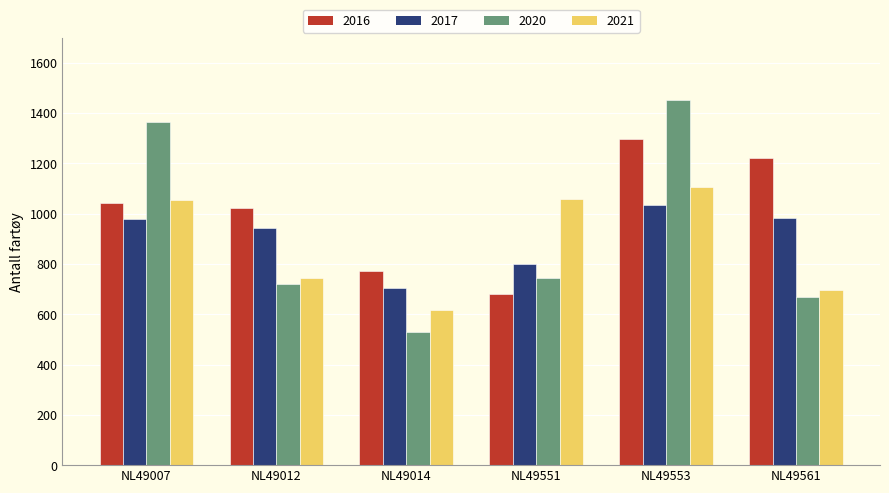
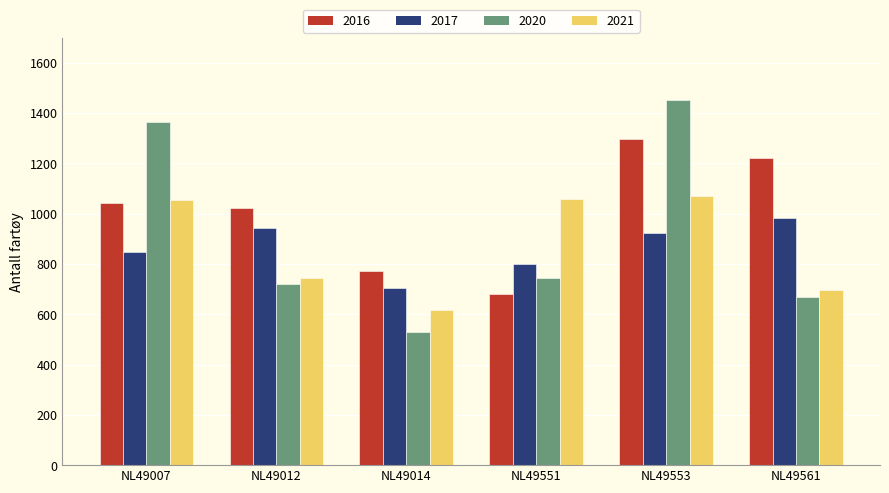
2017, NL49007: 980 -> 850
2017, NL49553: 1040 -> 920
2021, NL49553: 1110 -> 1070
